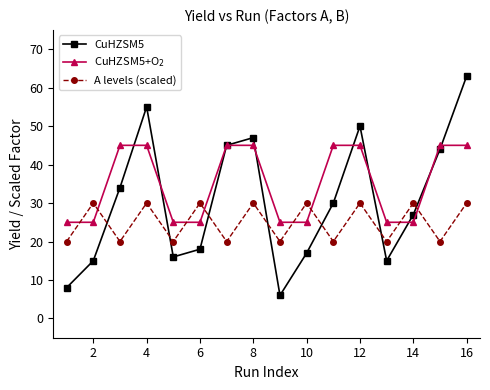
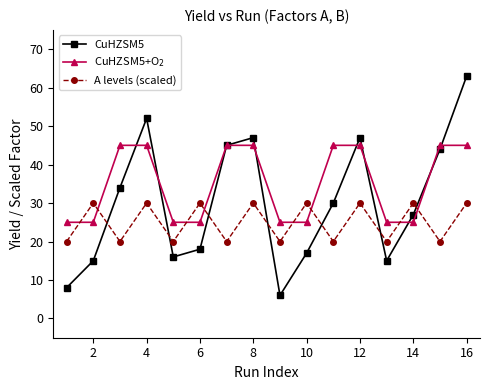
CuHZSM5, 4: 55 -> 52
CuHZSM5, 12: 50 -> 47
